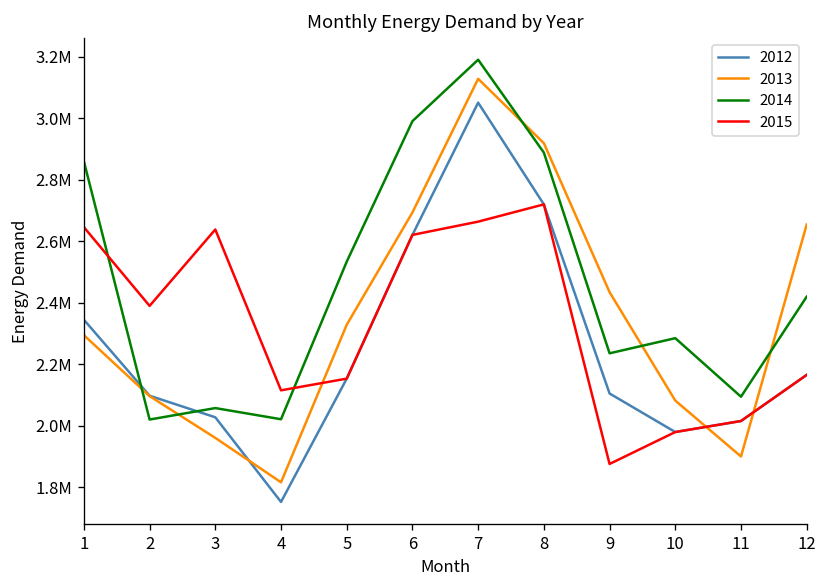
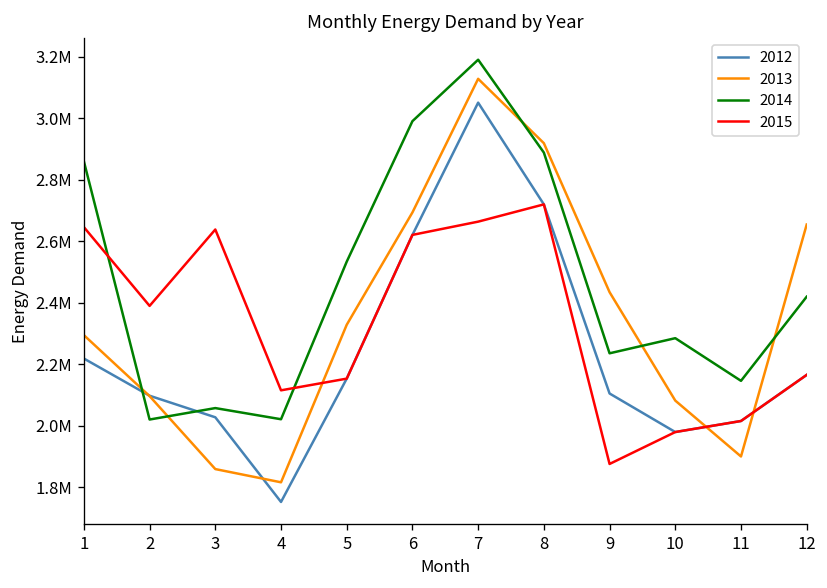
2012, 1: 2340000 -> 2220000
2013, 3: 1960000 -> 1860000
2014, 11: 2090000 -> 2150000
